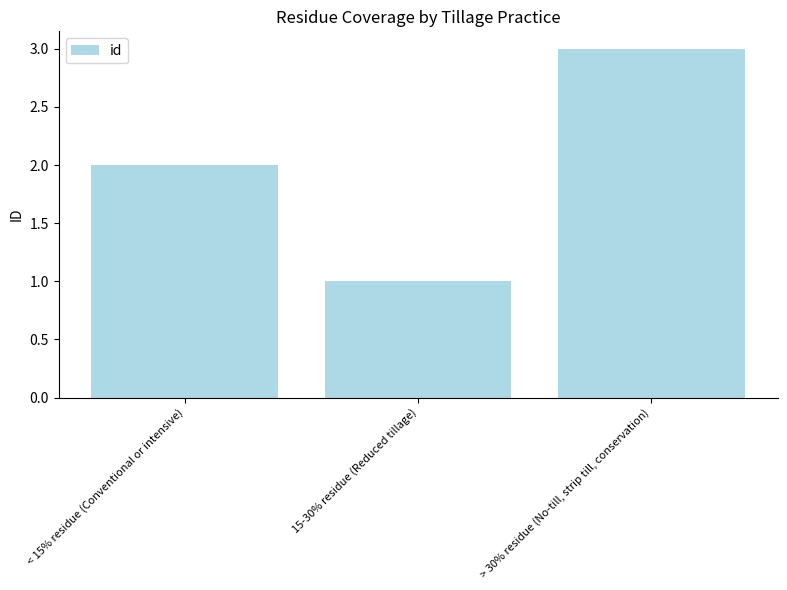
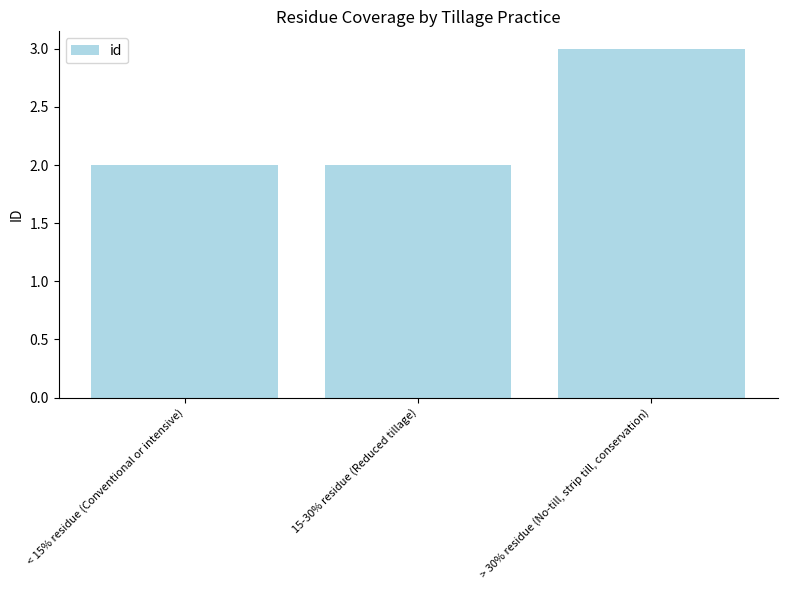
15-30% residue (Reduced tillage): 1 -> 2
